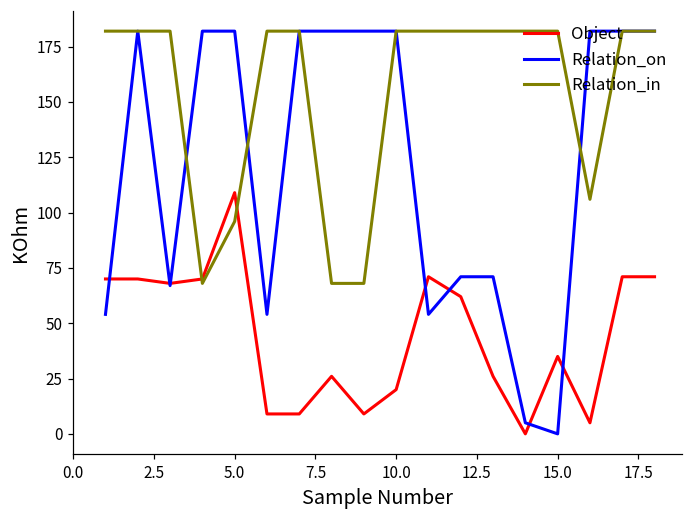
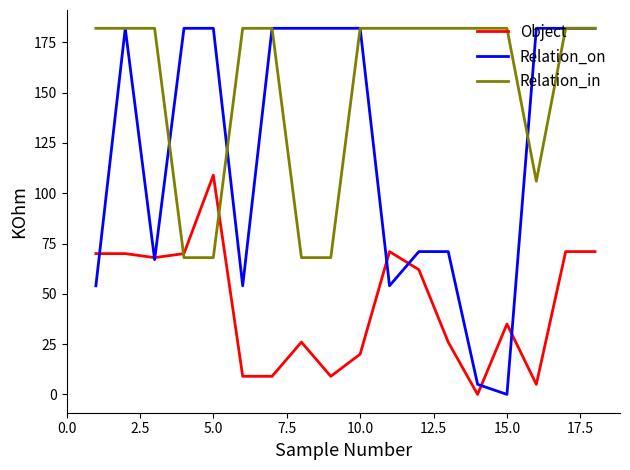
Relation_in, 5.0: 96 -> 68
